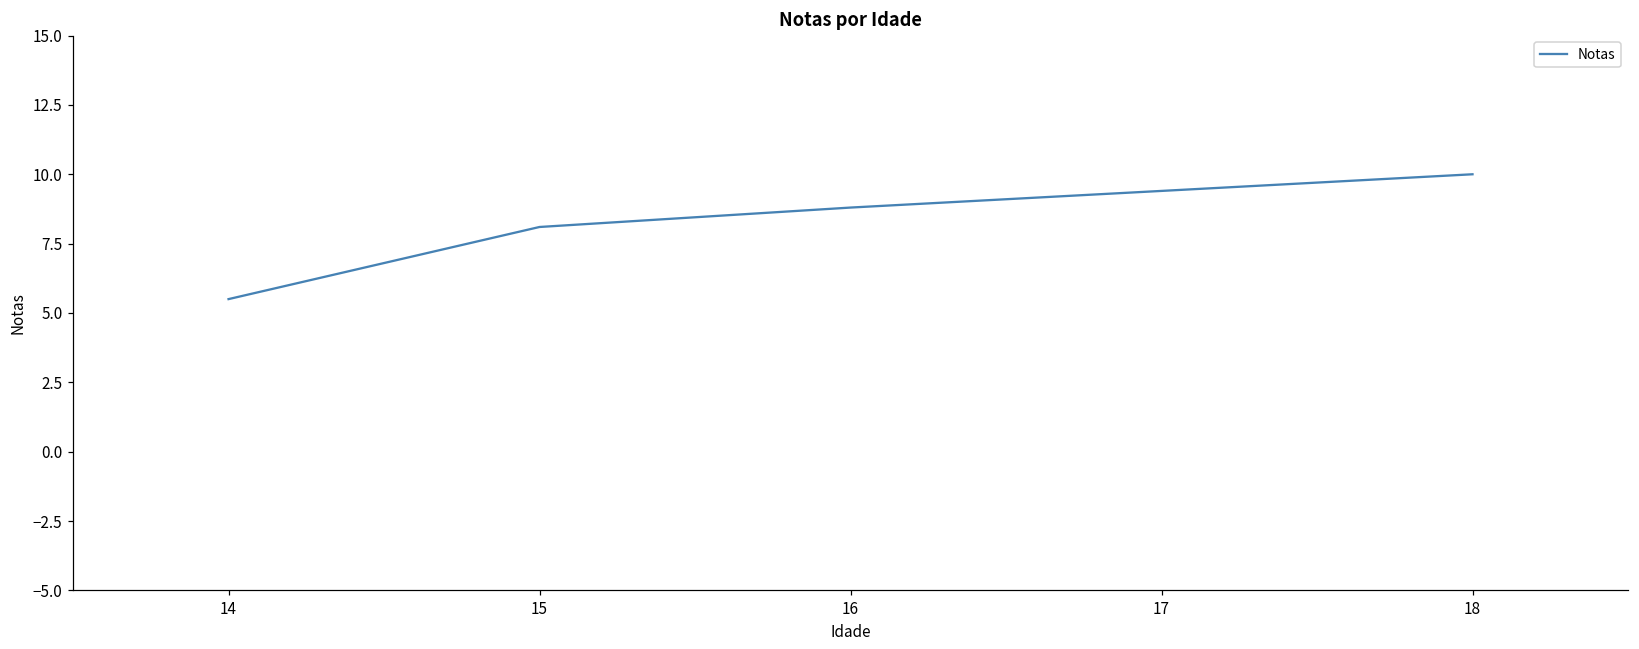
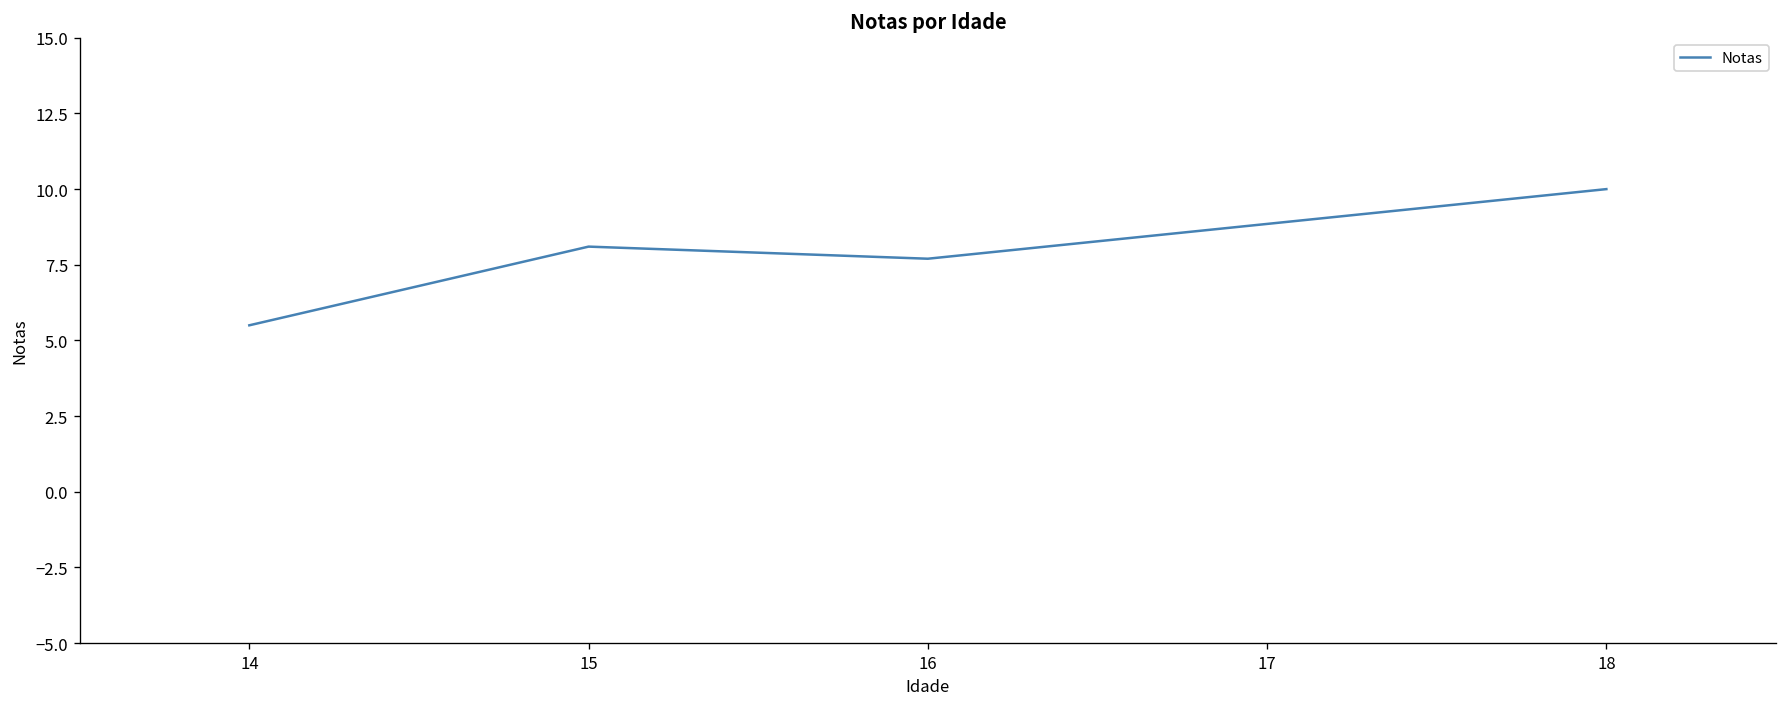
16: 8.8 -> 7.7
